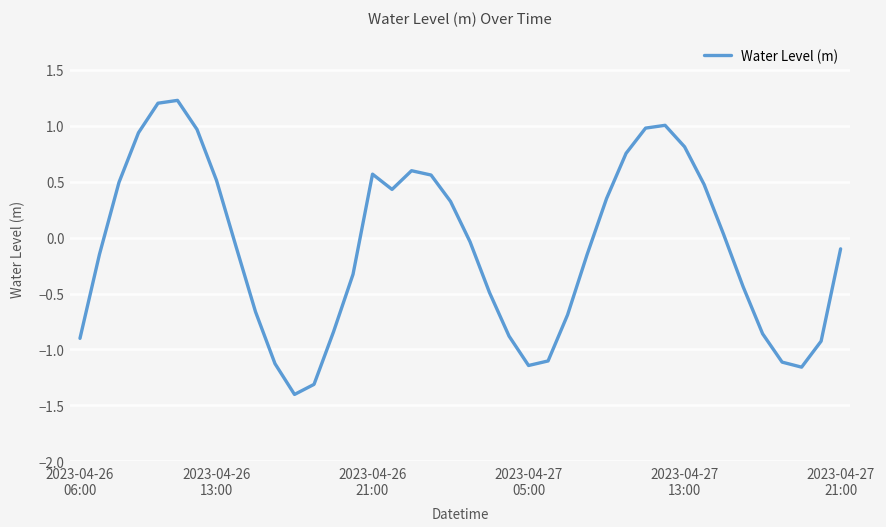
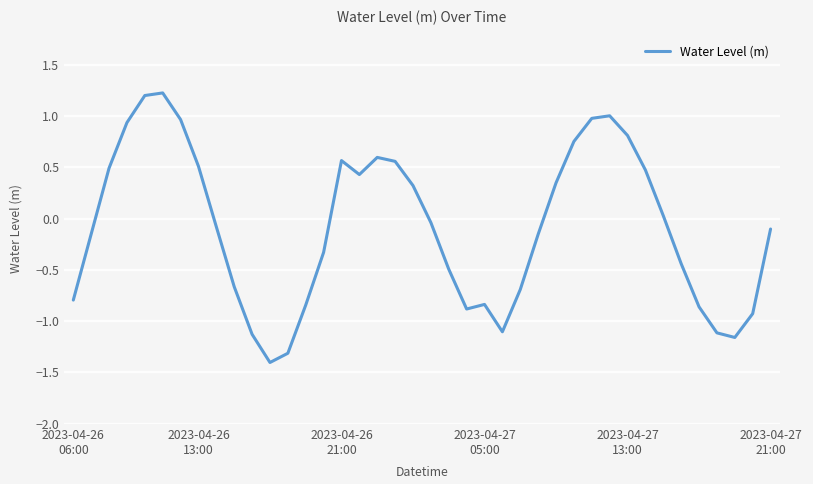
2023-04-26 06:00: -0.9 -> -0.8
2023-04-27 05:00: -1.1 -> -0.8
